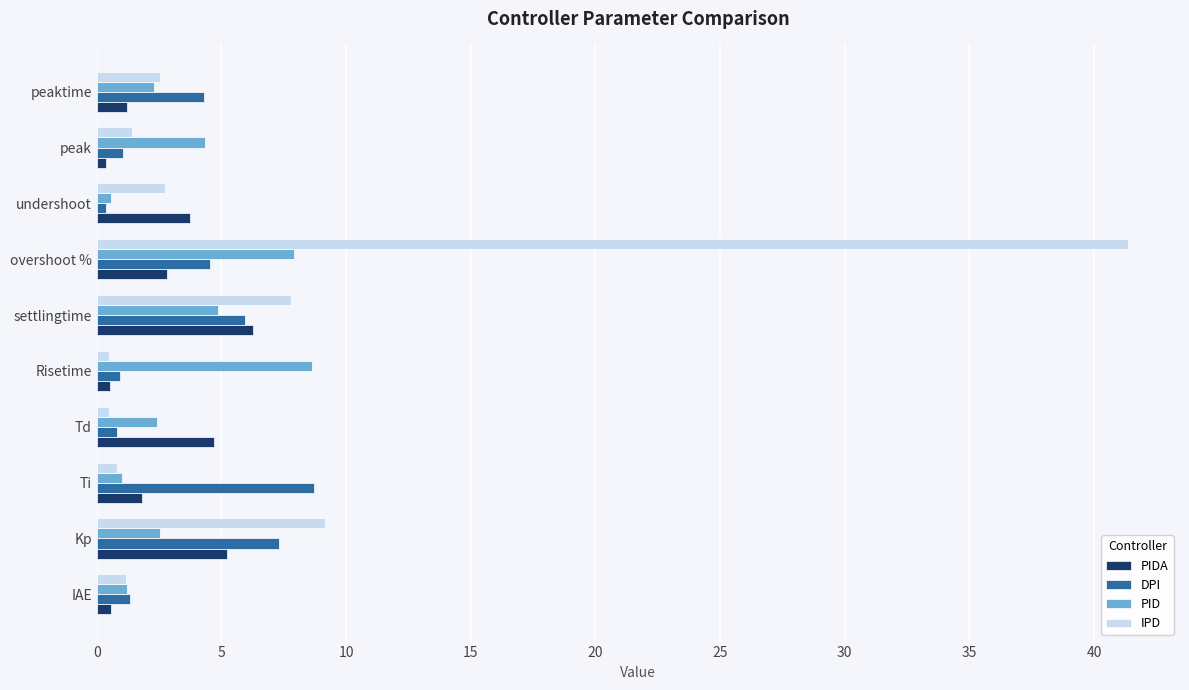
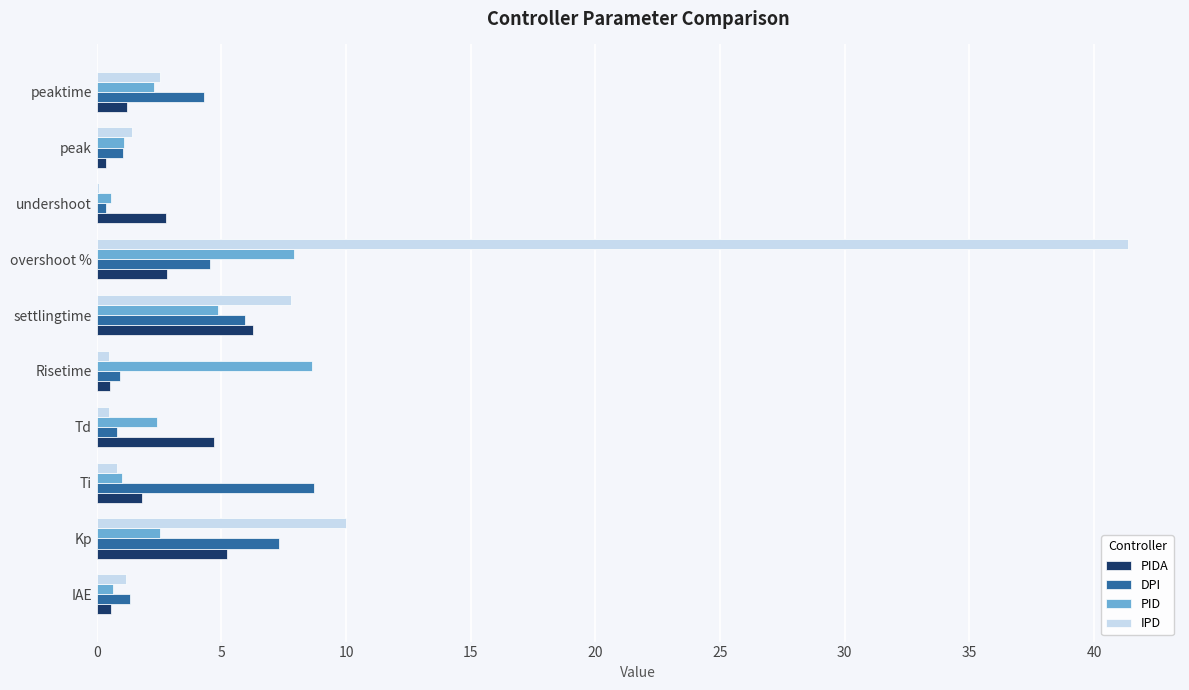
PID, peak: 4.3 -> 1.1
IPD, undershoot: 2.7 -> 0.1
PIDA, undershoot: 3.7 -> 2.8
IPD, Kp: 9.1 -> 10.0
PID, IAE: 1.2 -> 0.7
